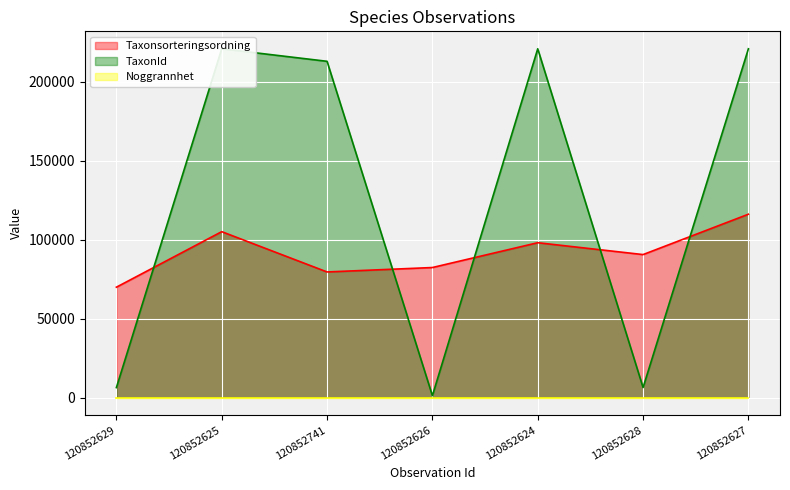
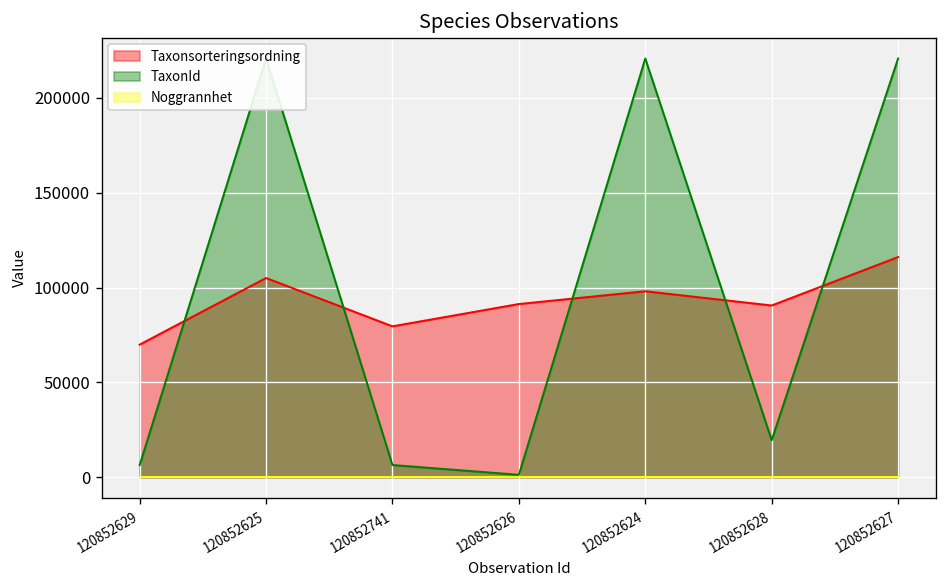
TaxonId, 120852741: 213000 -> 6000
Taxonsorteringsordning, 120852626: 82000 -> 91000
TaxonId, 120852628: 6000 -> 20000
